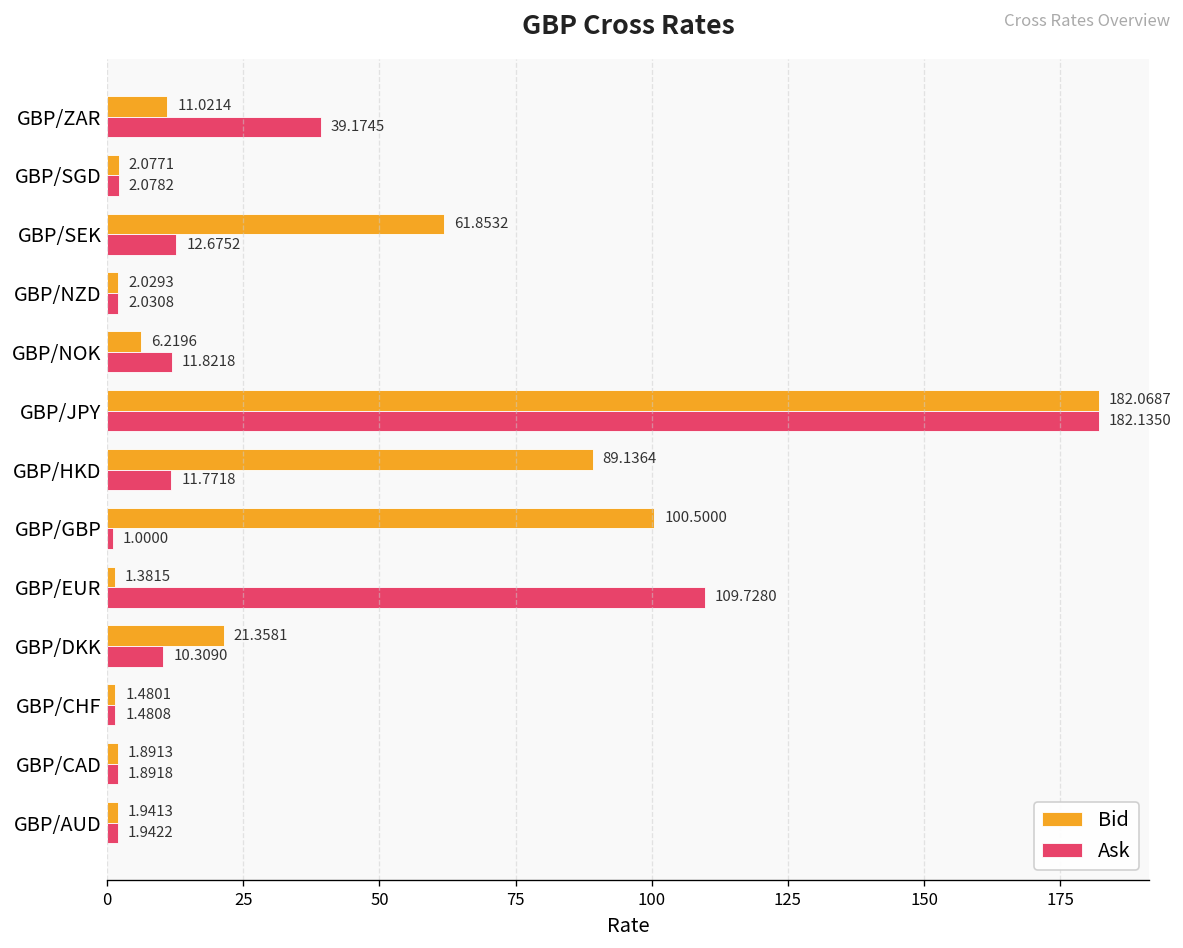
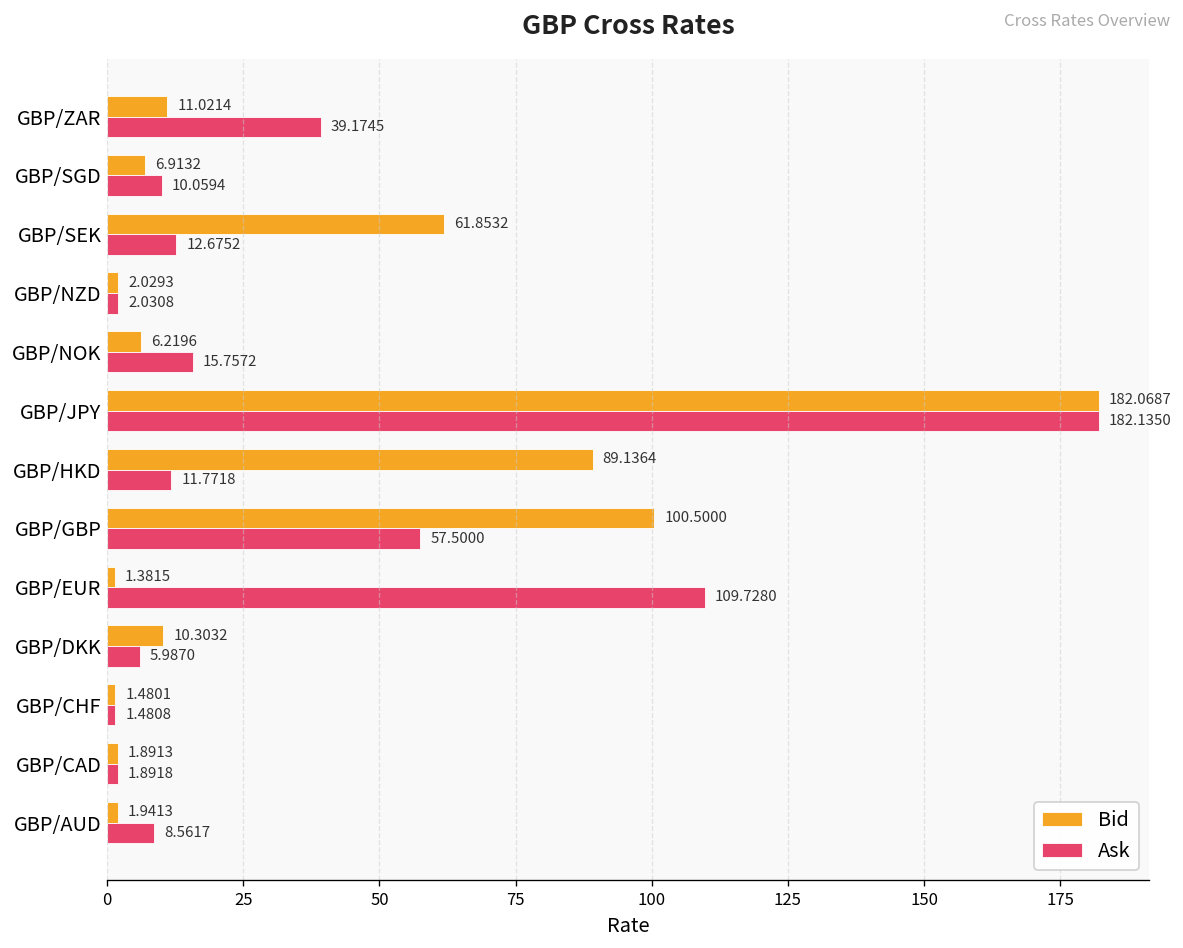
Bid, GBP/SGD: 2.0771 -> 6.9132
Ask, GBP/SGD: 2.0782 -> 10.0594
Ask, GBP/NOK: 11.8218 -> 15.7572
Ask, GBP/GBP: 1.0000 -> 57.5000
Bid, GBP/DKK: 21.3581 -> 10.3032
Ask, GBP/DKK: 10.3090 -> 5.9870
Ask, GBP/AUD: 1.9422 -> 8.5617
